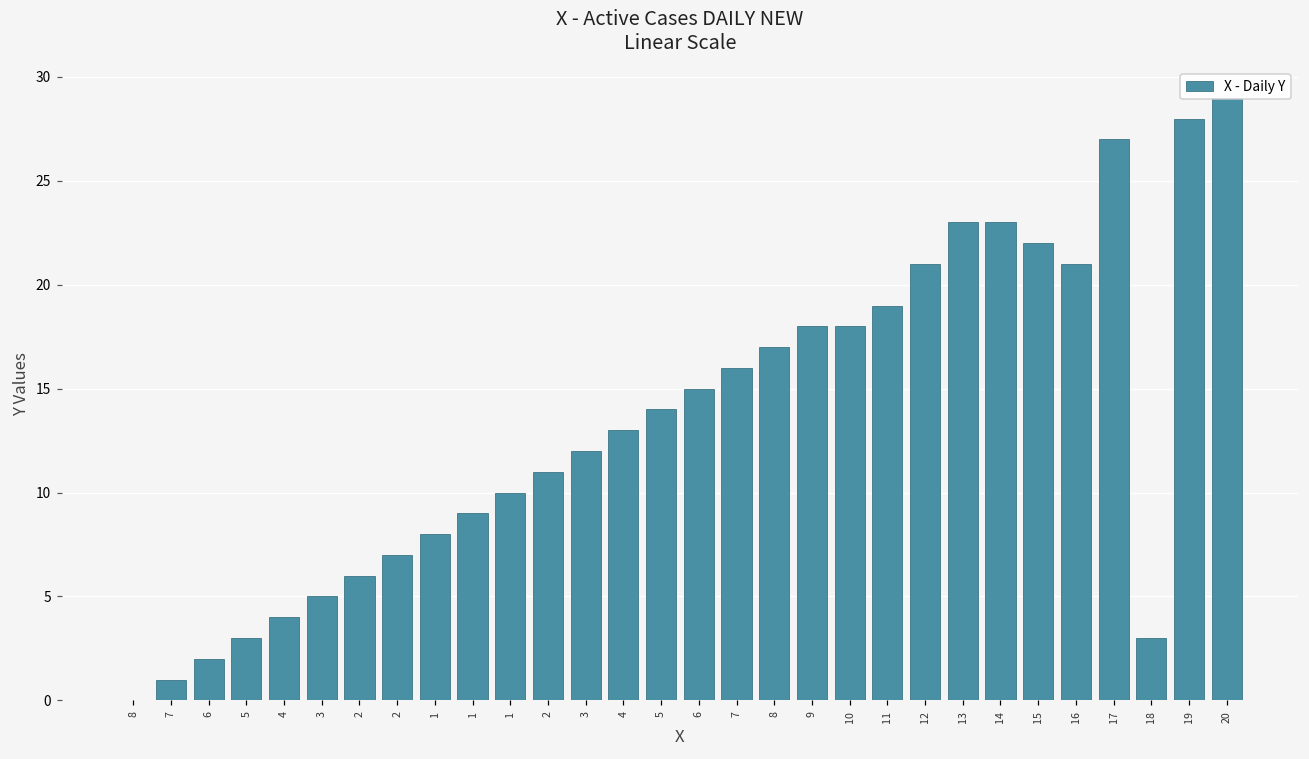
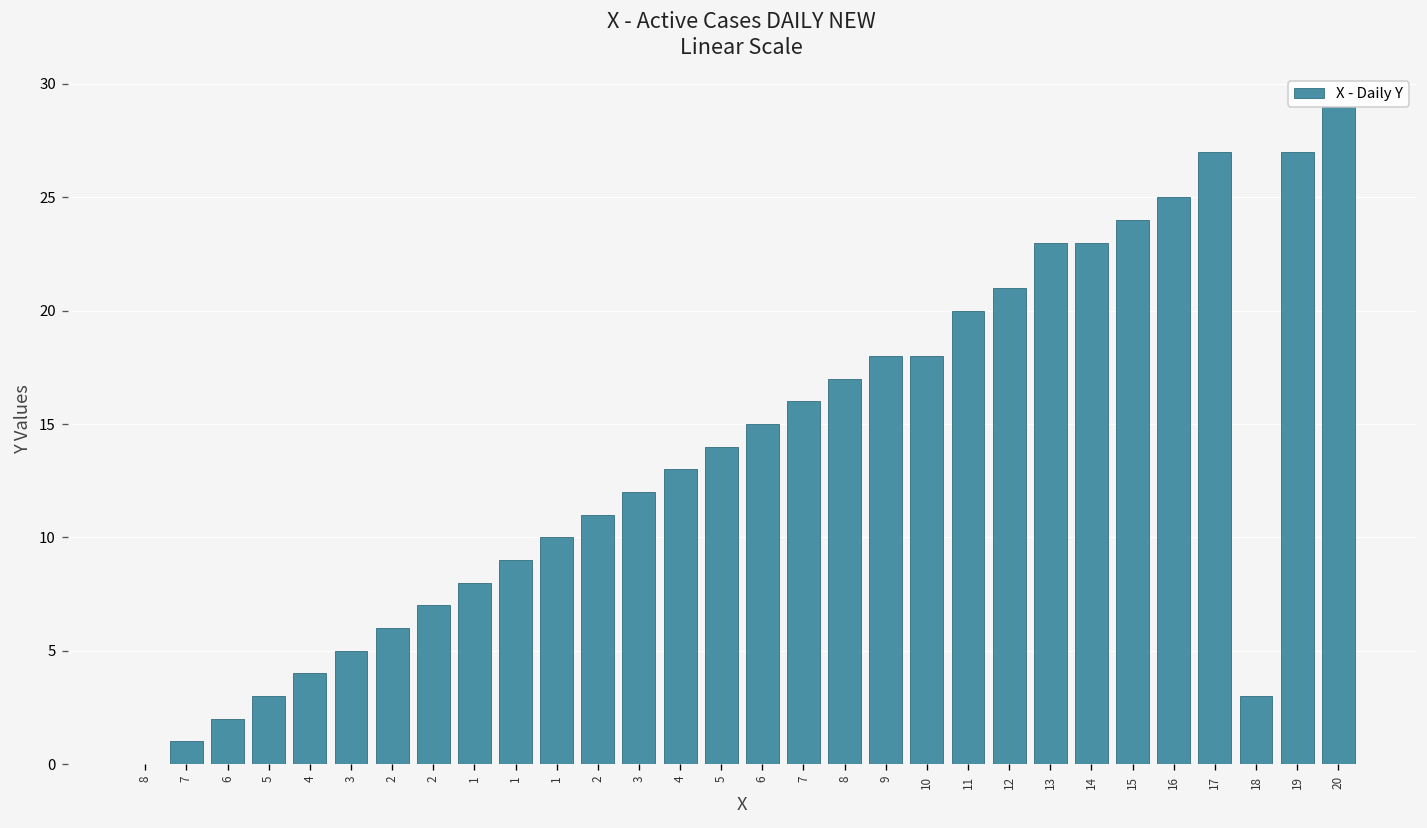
11: 19 -> 20
15: 22 -> 24
16: 21 -> 25
19: 28 -> 27
